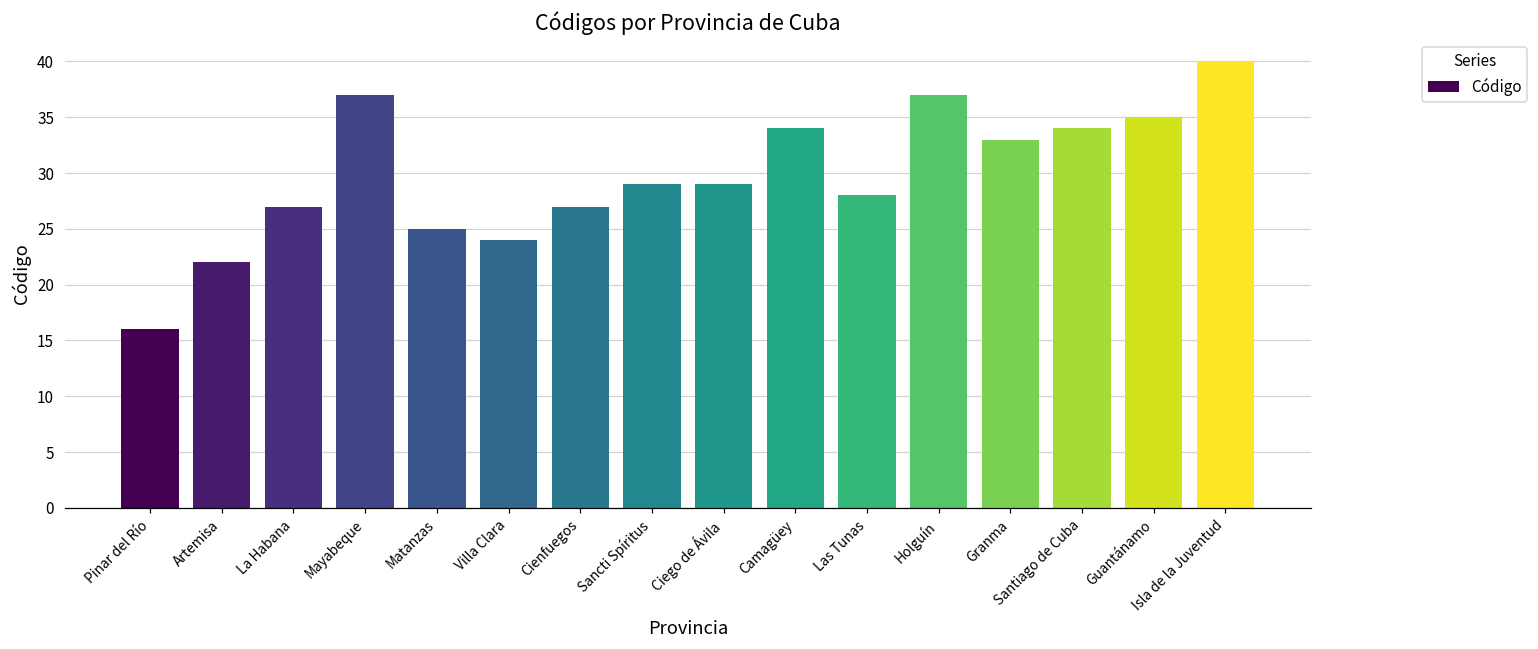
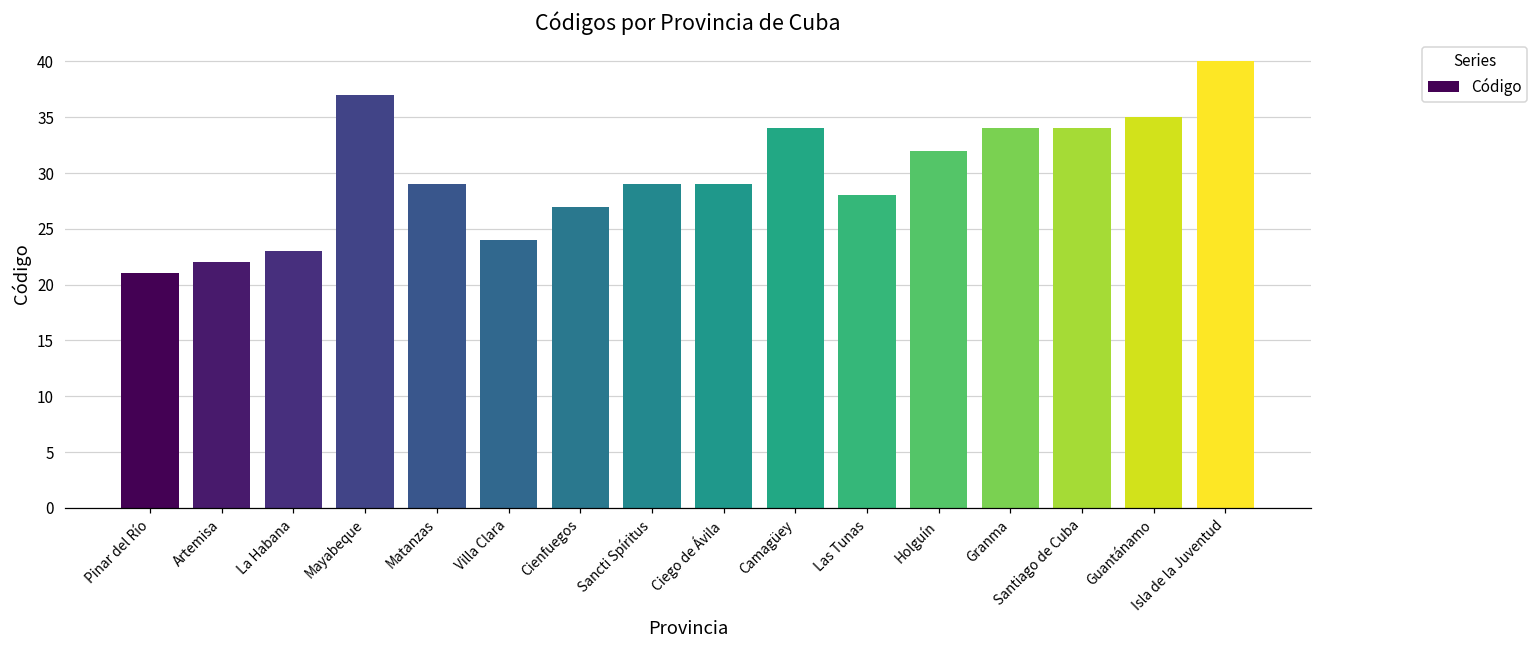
Pinar del Río: 16 -> 21
La Habana: 27 -> 23
Matanzas: 25 -> 29
Holguín: 37 -> 32
Granma: 33 -> 34
